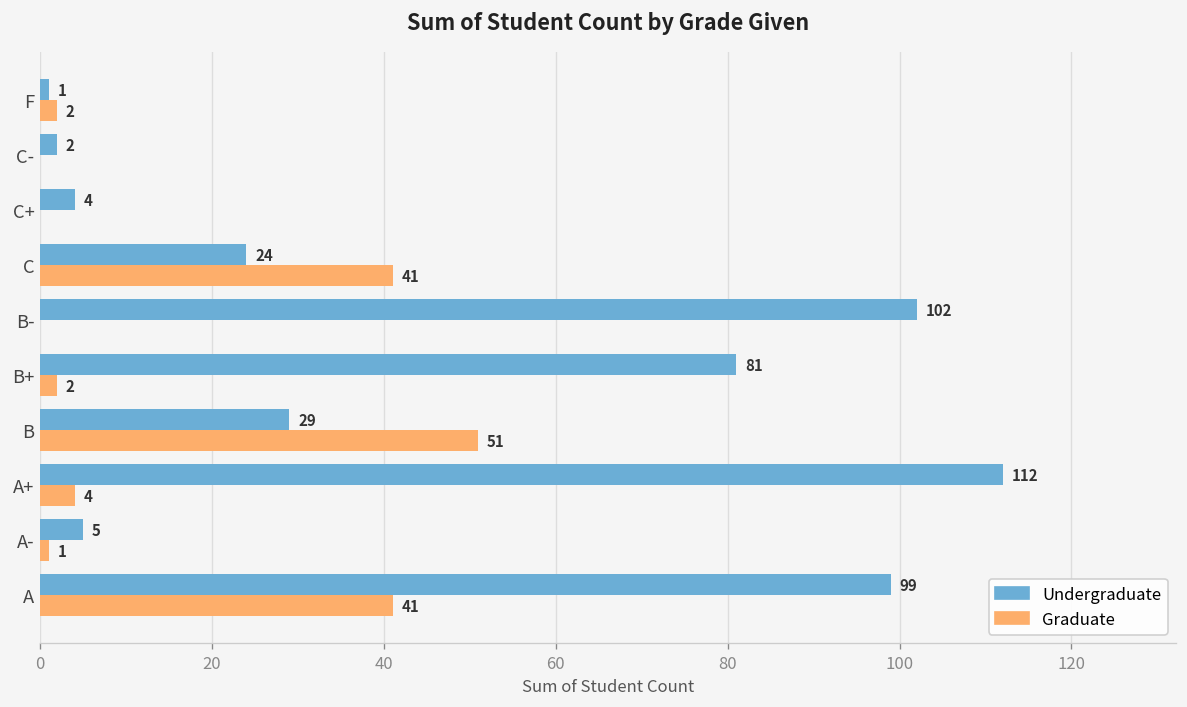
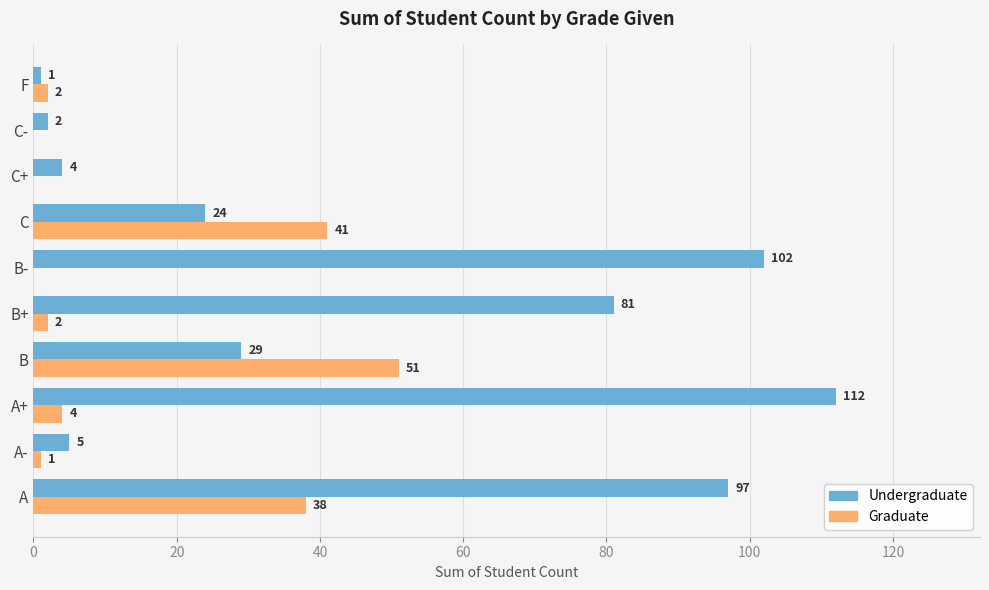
Undergraduate, A: 99 -> 97
Graduate, A: 41 -> 38
